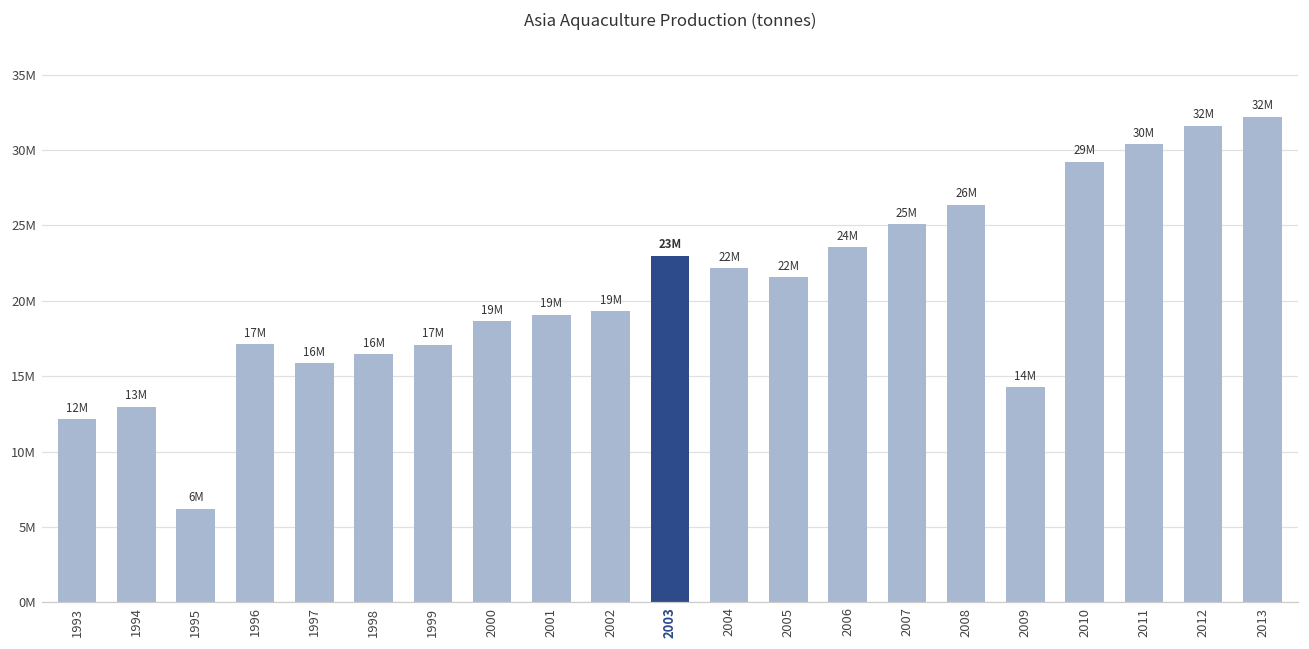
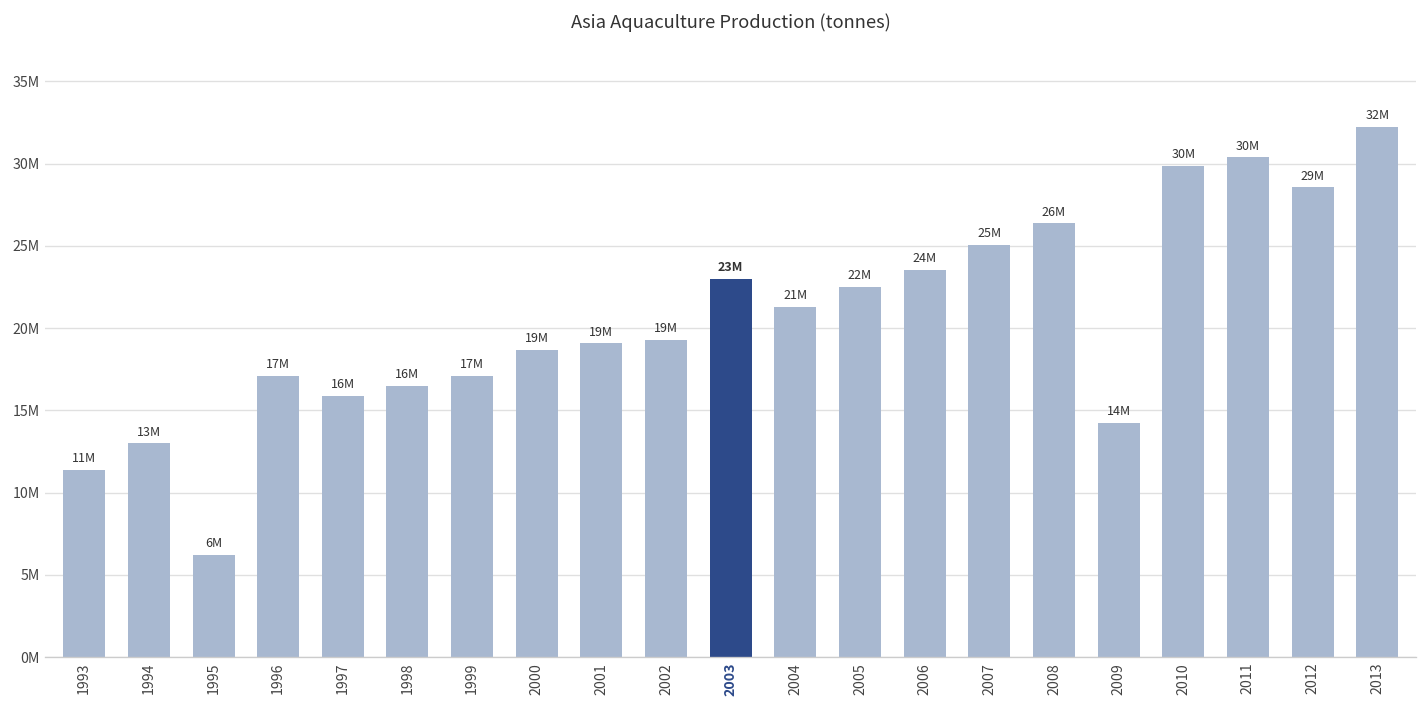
1993: 12M -> 11M
2004: 22M -> 21M
2005: 21600000 -> 22500000
2010: 29M -> 30M
2012: 32M -> 29M
